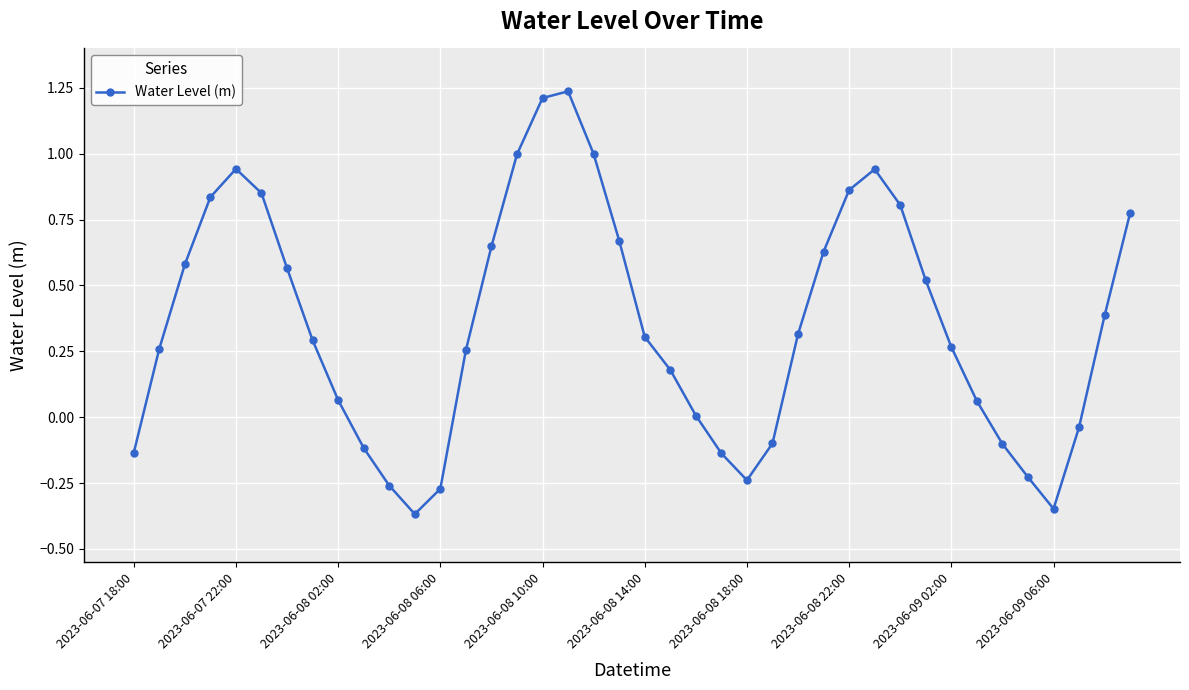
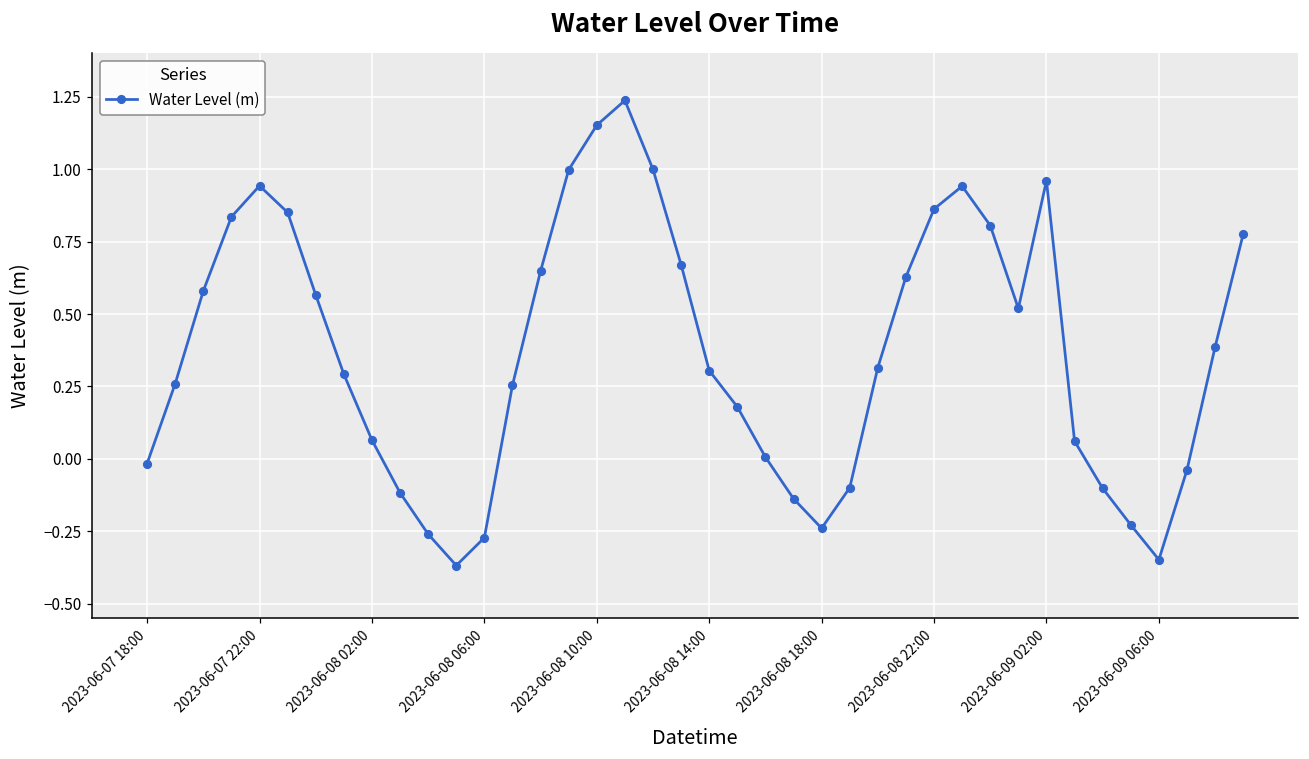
2023-06-07 18:00: -0.14 -> -0.02
2023-06-08 10:00: 1.21 -> 1.15
2023-06-09 02:00: 0.27 -> 0.96
